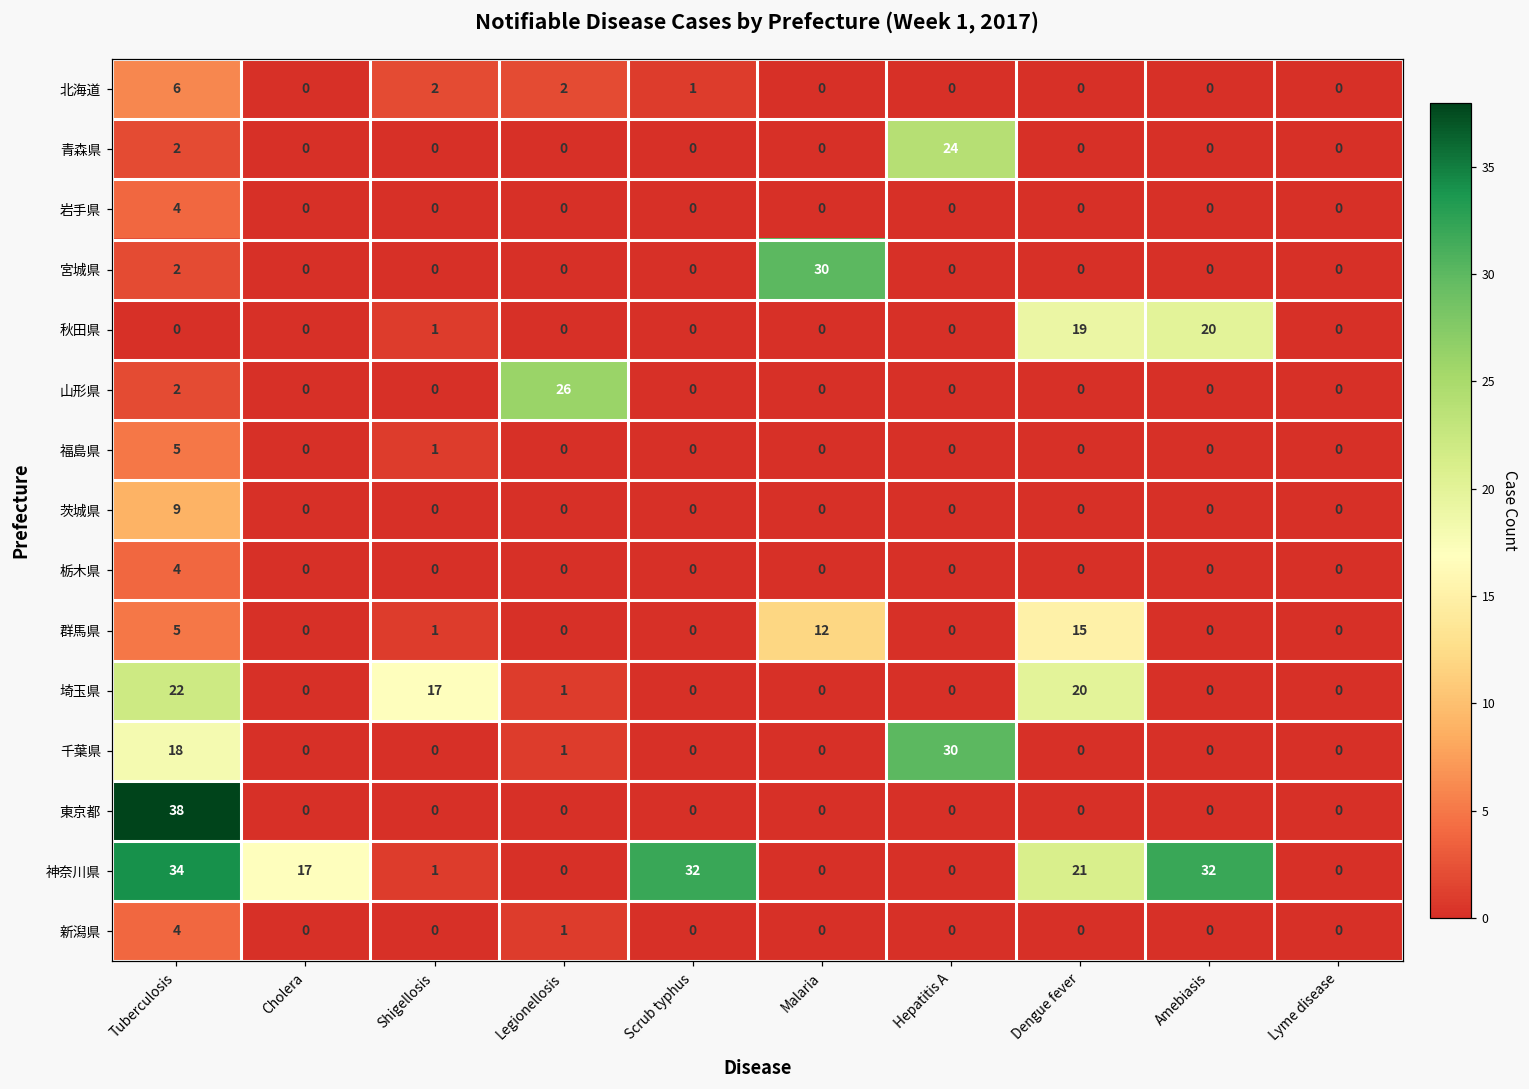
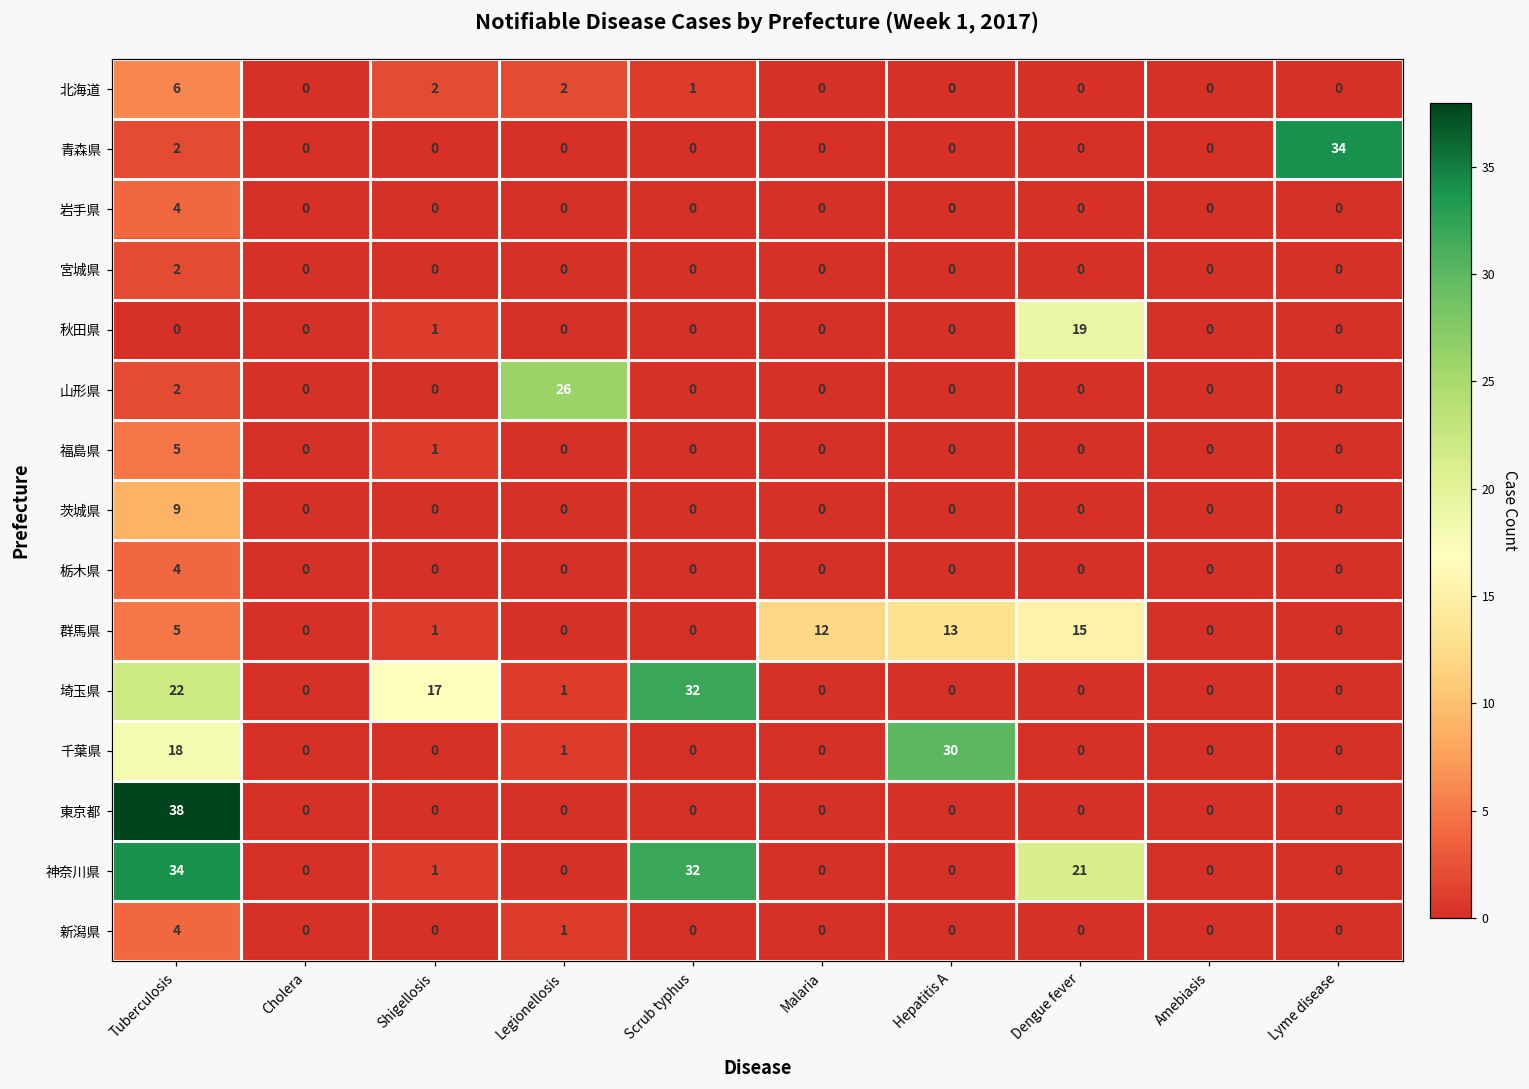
青森県, Hepatitis A: 24 -> 0
青森県, Lyme disease: 0 -> 34
宮城県, Malaria: 30 -> 0
秋田県, Amebiasis: 20 -> 0
群馬県, Hepatitis A: 0 -> 13
埼玉県, Scrub typhus: 0 -> 32
埼玉県, Dengue fever: 20 -> 0
神奈川県, Cholera: 17 -> 0
神奈川県, Amebiasis: 32 -> 0
